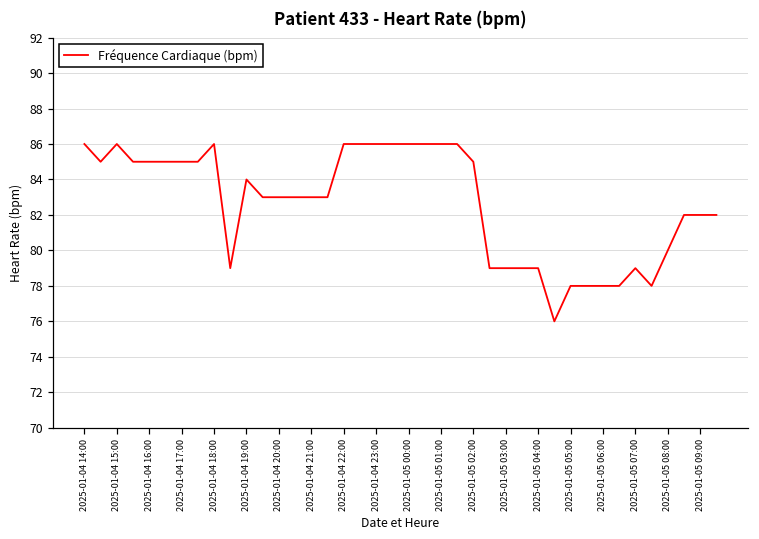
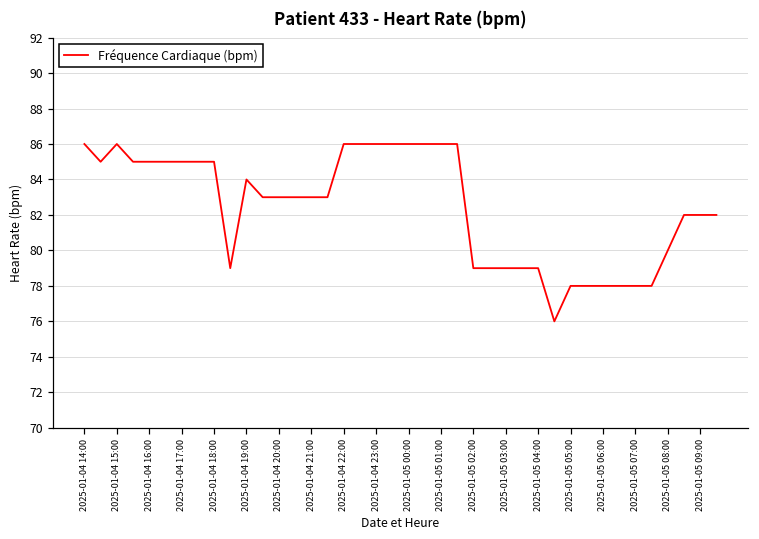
2025-01-04 18:00: 86 -> 85
2025-01-05 02:00: 85 -> 79
2025-01-05 07:00: 79 -> 78
